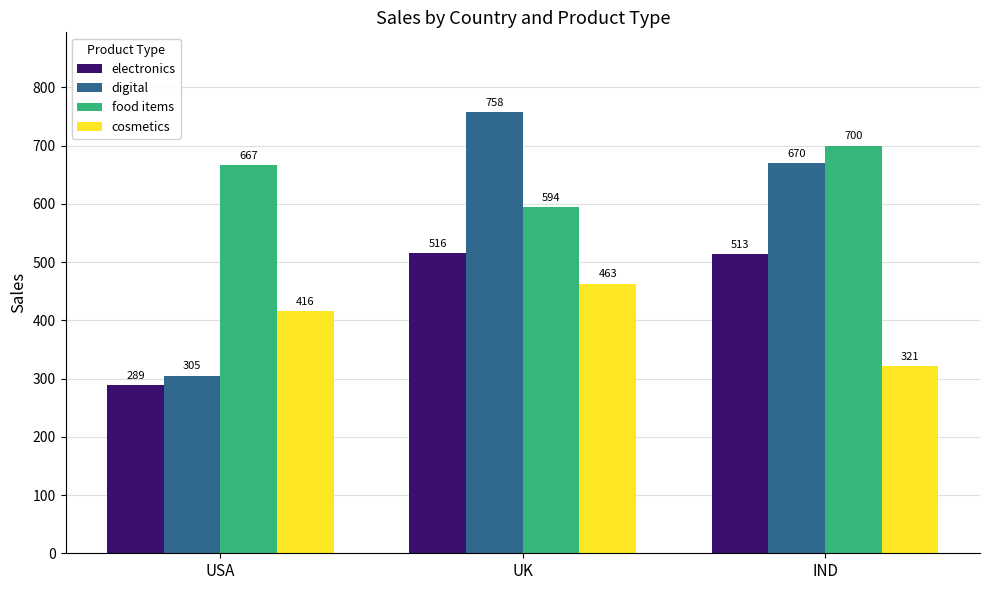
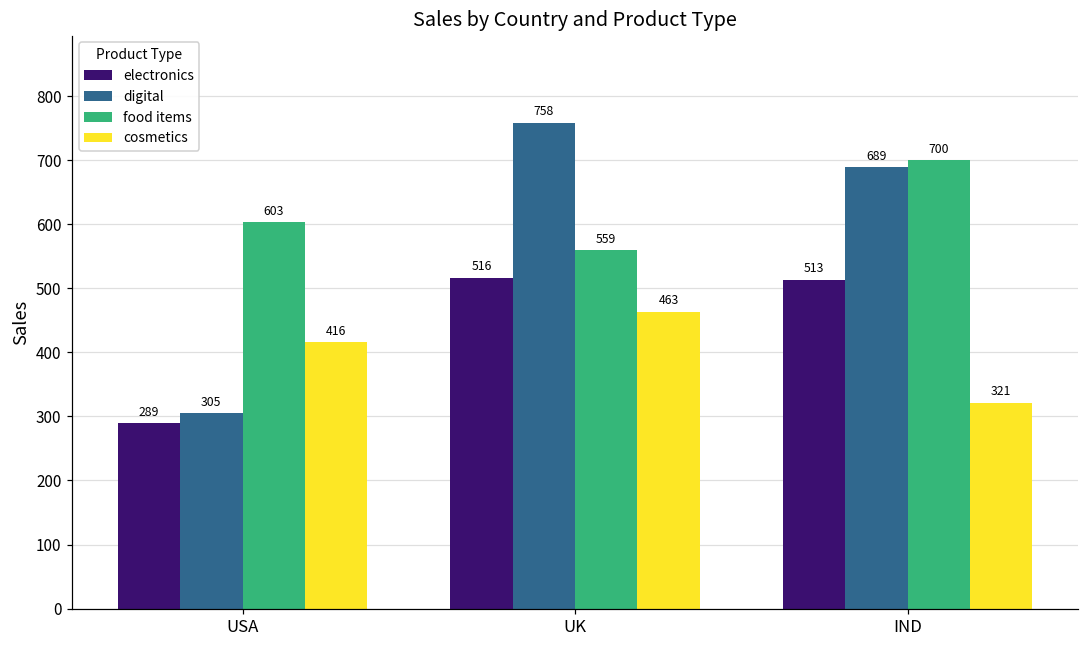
food items, USA: 667 -> 603
food items, UK: 594 -> 559
digital, IND: 670 -> 689
